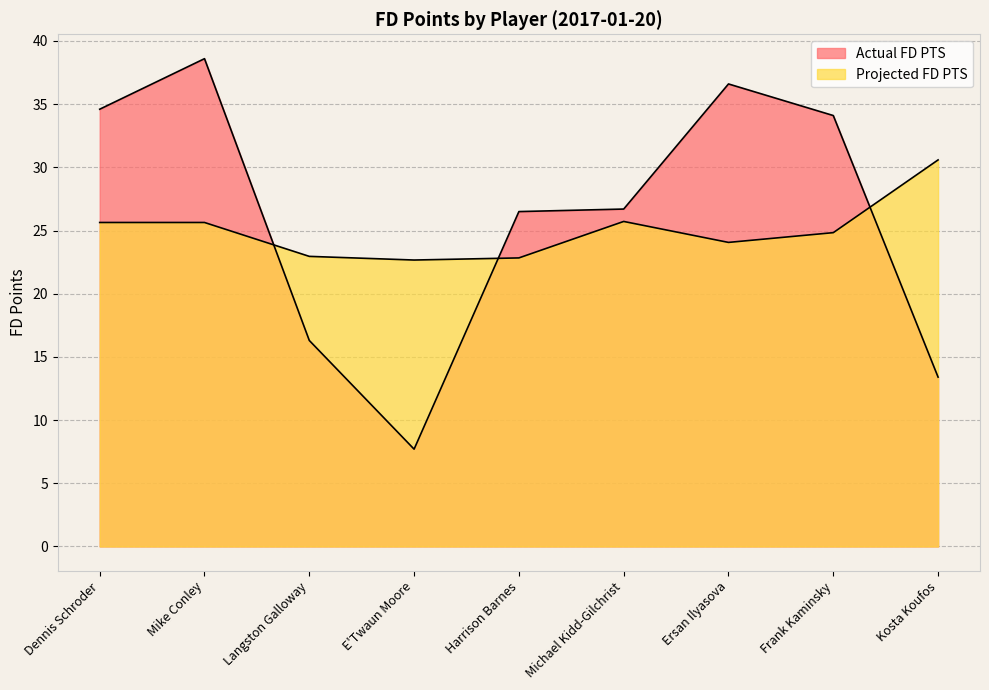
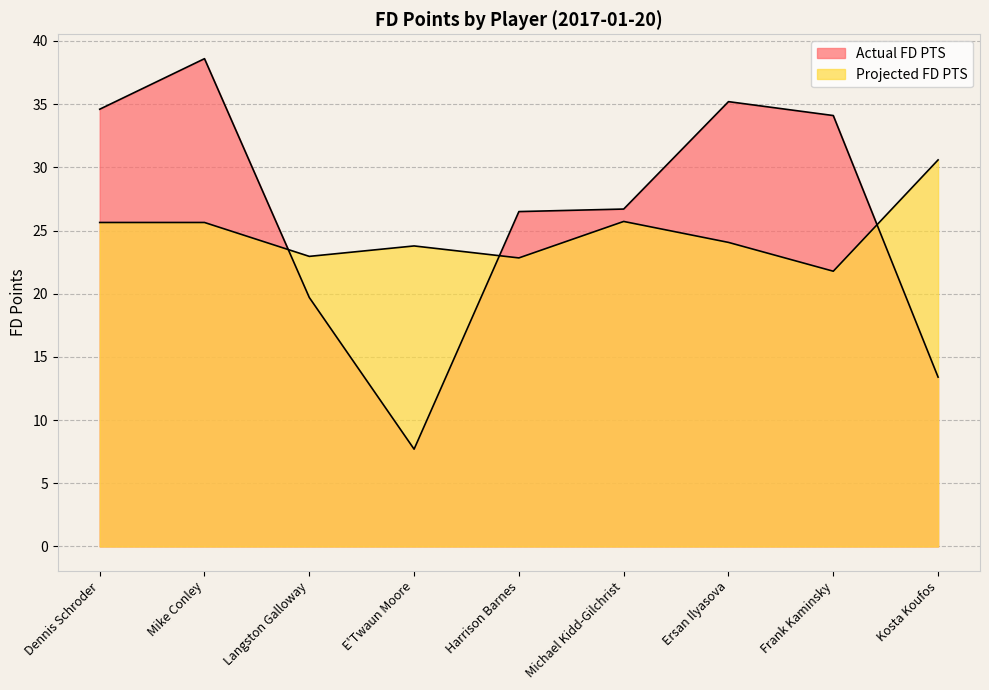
Actual FD PTS, Langston Galloway: 16.3 -> 19.7
Projected FD PTS, E'Twaun Moore: 22.7 -> 23.8
Actual FD PTS, Ersan Ilyasova: 36.6 -> 35.2
Projected FD PTS, Frank Kaminsky: 24.8 -> 21.8
